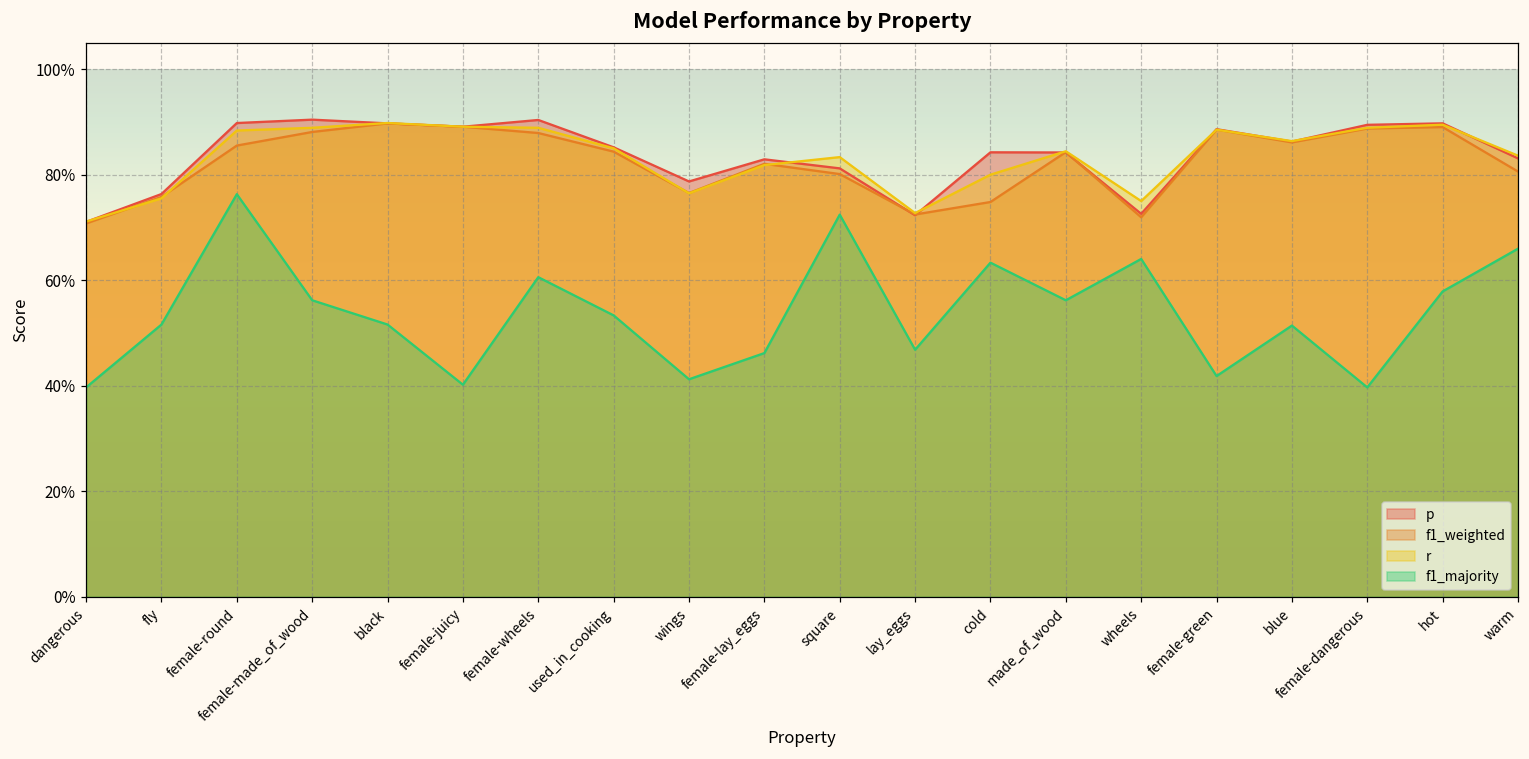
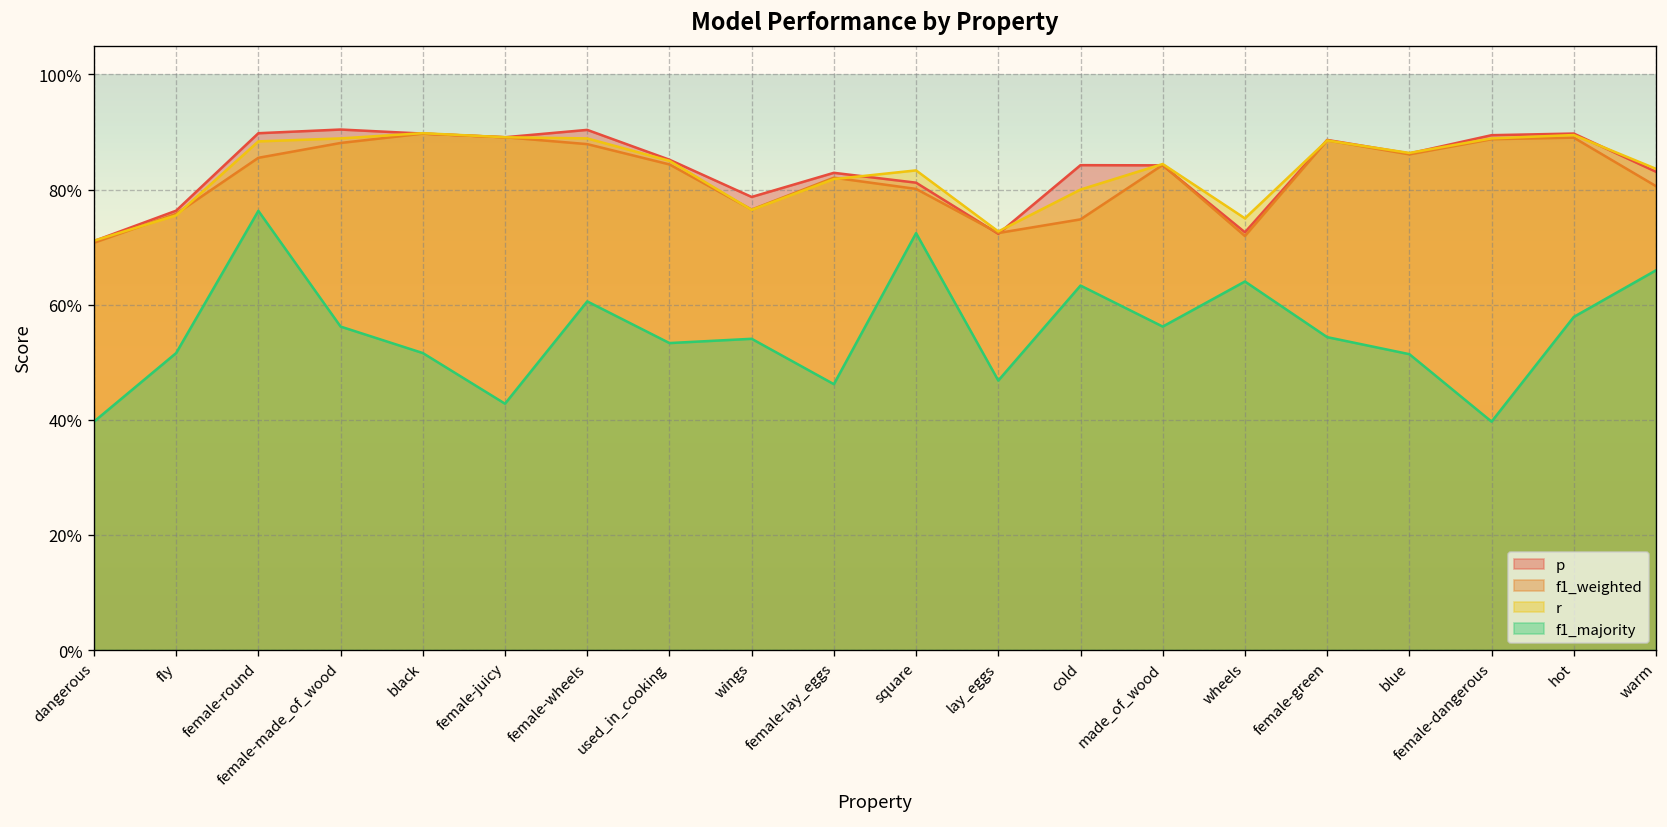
f1_majority, female-juicy: 40% -> 43%
f1_majority, wings: 41% -> 54%
f1_majority, female-green: 42% -> 54%
